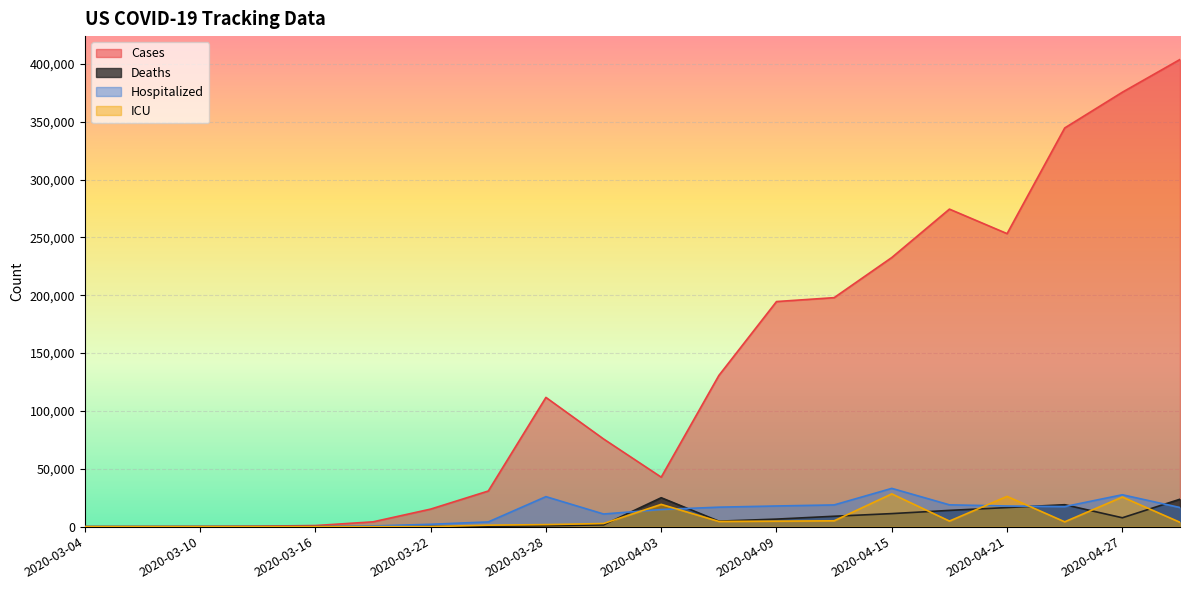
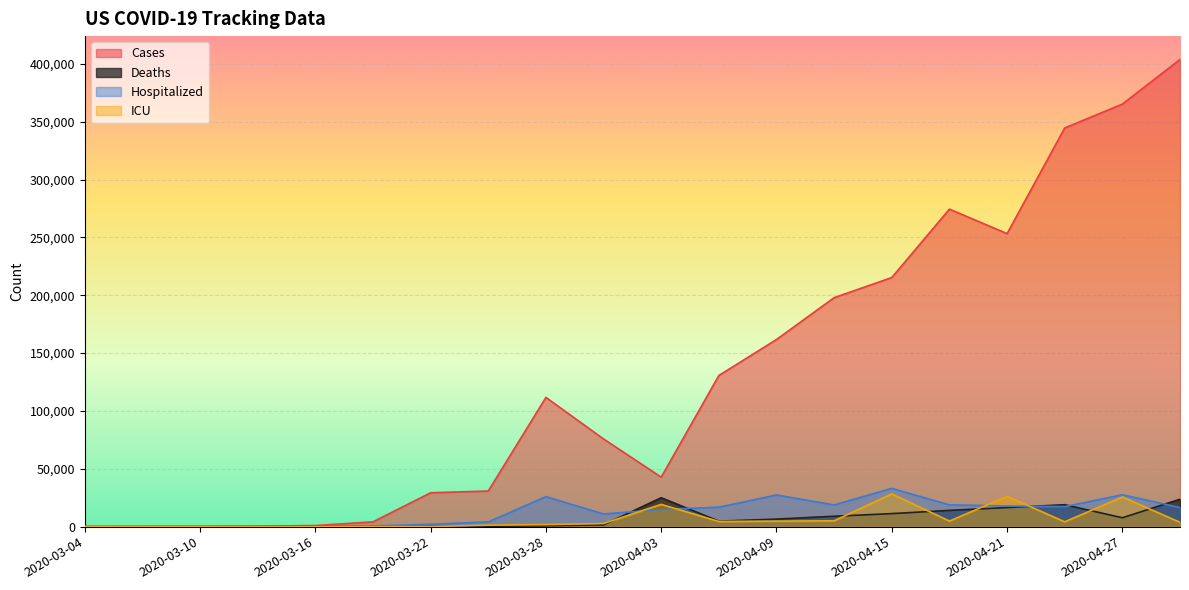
Cases, 2020-03-22: 15,000 -> 29,000
Cases, 2020-04-09: 195,000 -> 162,000
Hospitalized, 2020-04-09: 18,000 -> 27,000
Cases, 2020-04-15: 233,000 -> 215,000
Cases, 2020-04-27: 376,000 -> 365,000
